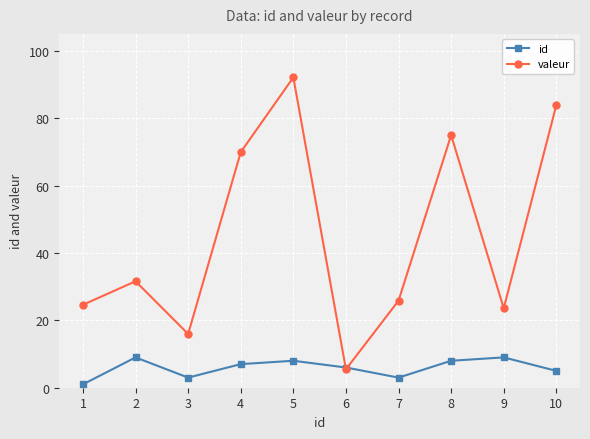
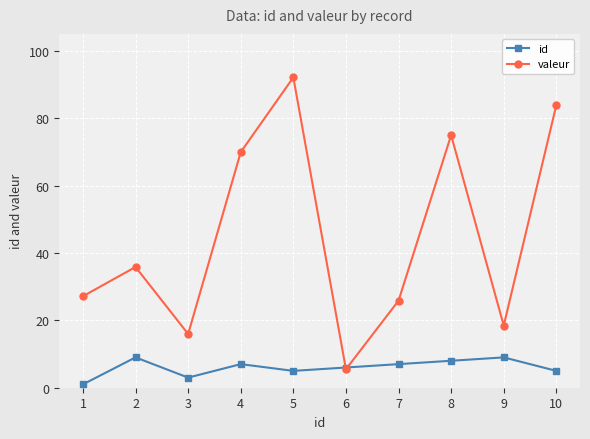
valeur, 1: 25 -> 27
valeur, 2: 32 -> 36
id, 5: 8 -> 5
id, 7: 3 -> 7
valeur, 9: 24 -> 18
